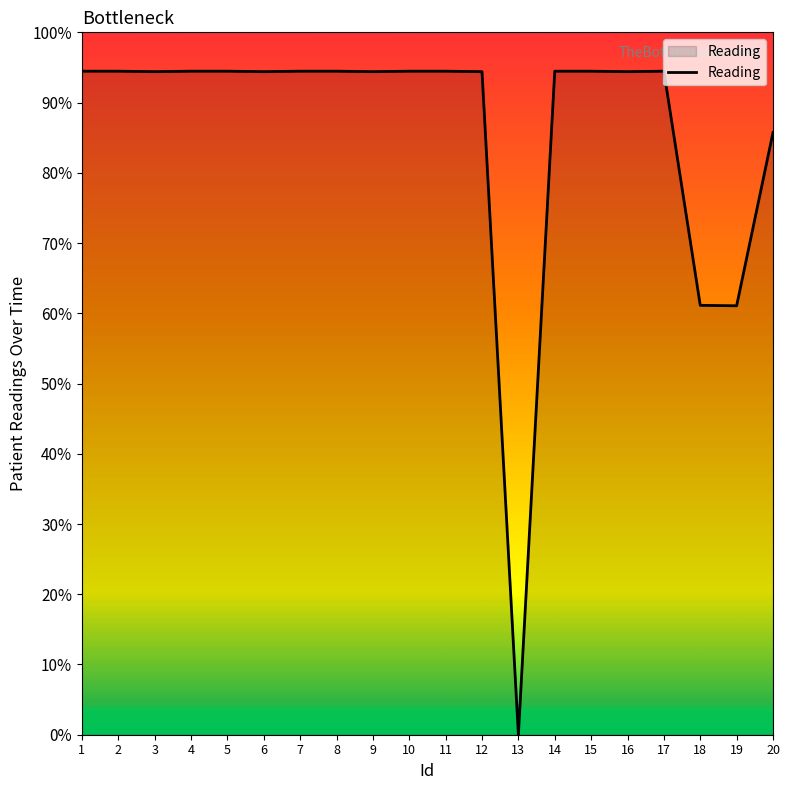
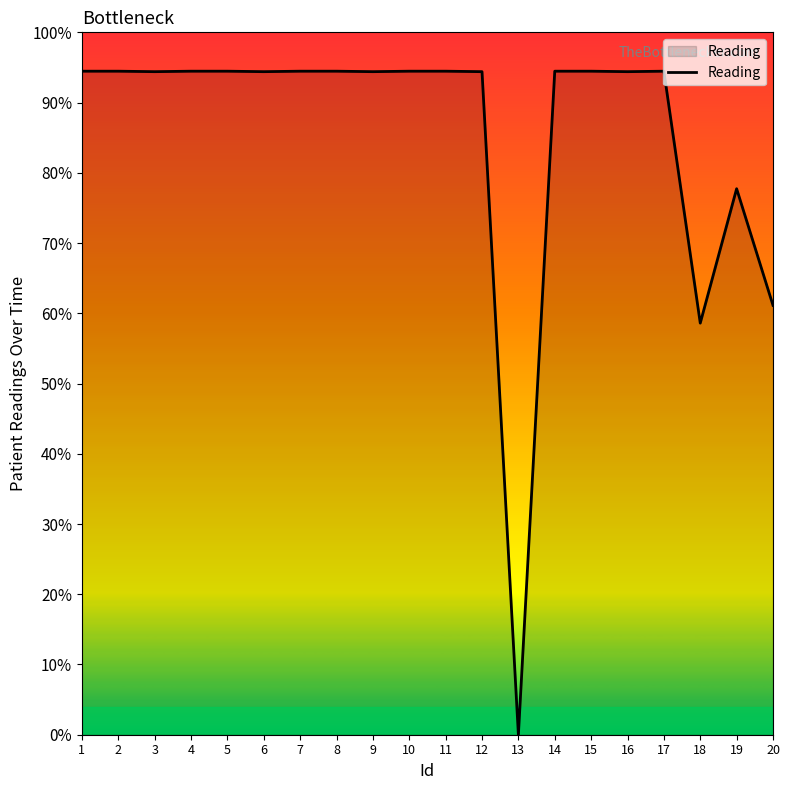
18: 61% -> 59%
19: 61% -> 78%
20: 86% -> 61%
